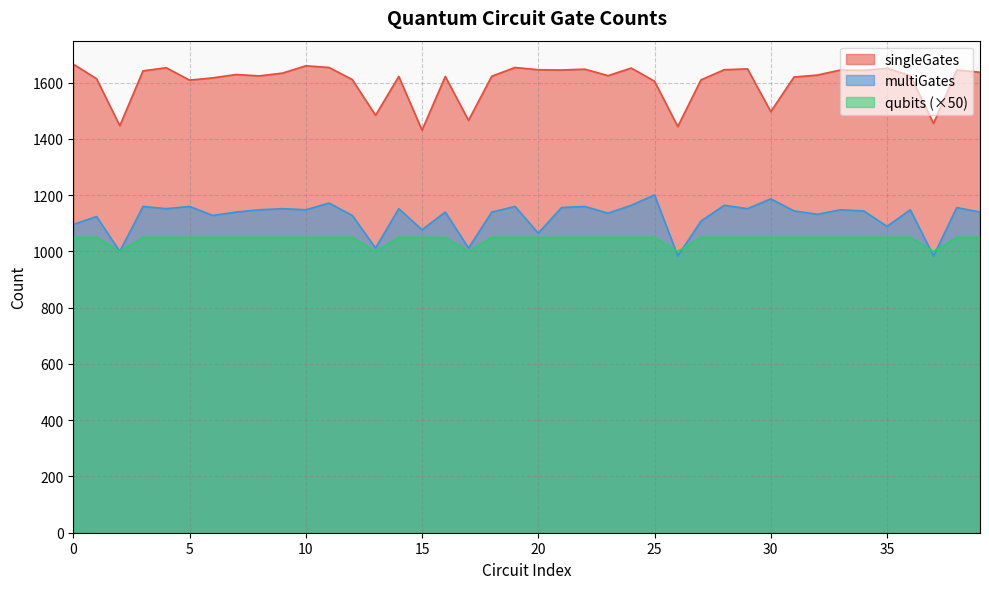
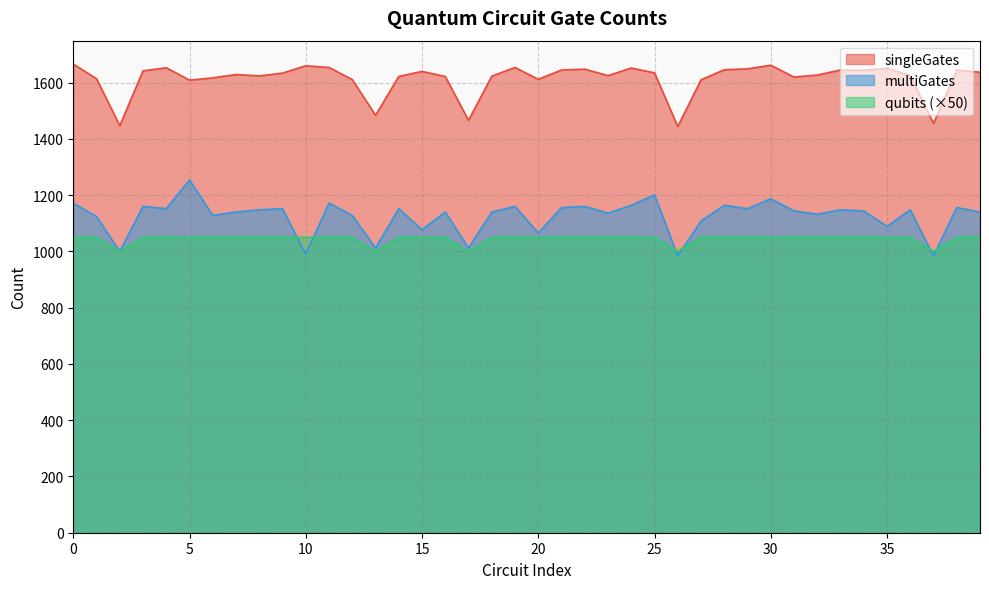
multiGates, 0: 1100 -> 1170
multiGates, 5: 1160 -> 1250
multiGates, 10: 1150 -> 990
singleGates, 15: 1430 -> 1640
singleGates, 20: 1650 -> 1610
singleGates, 25: 1610 -> 1640
singleGates, 30: 1500 -> 1660
